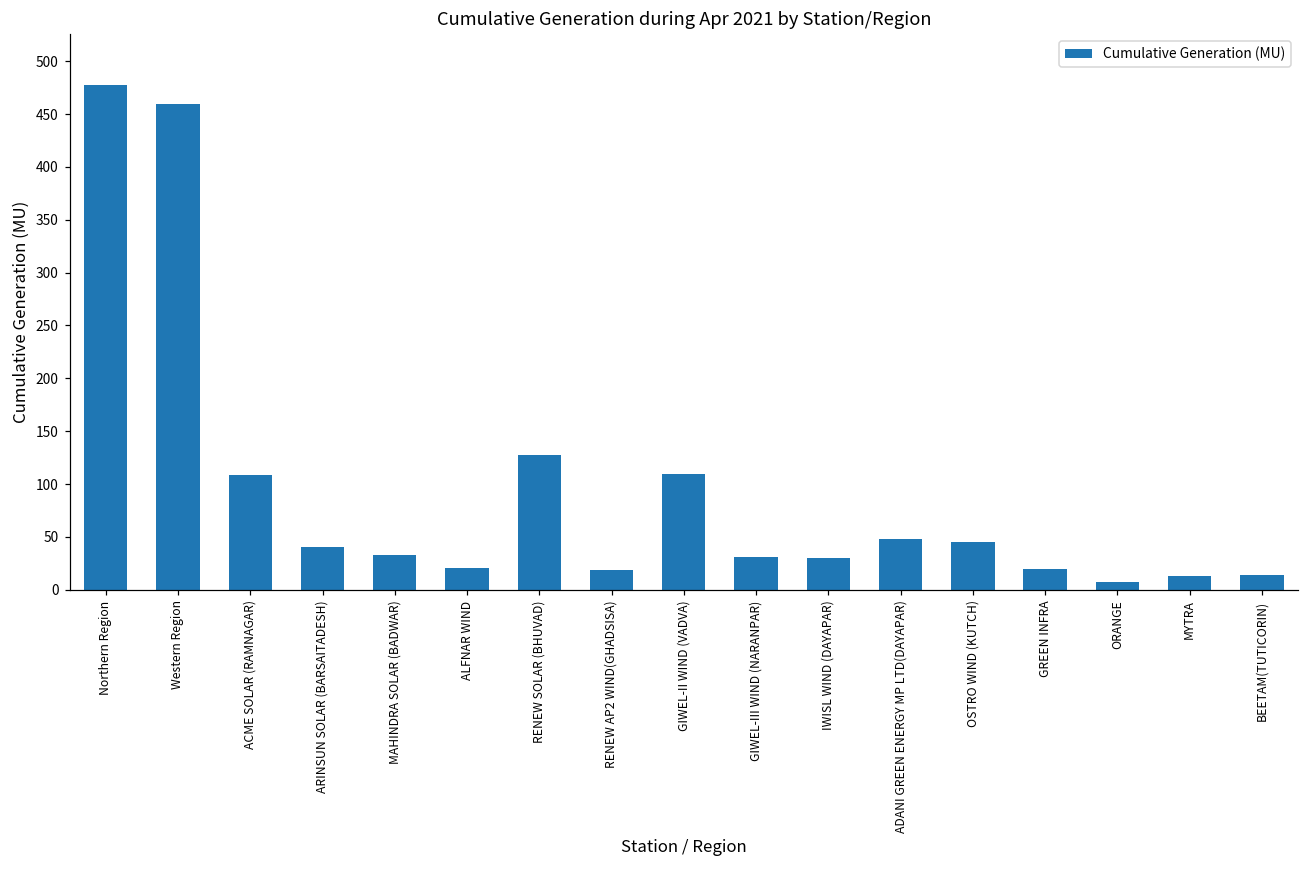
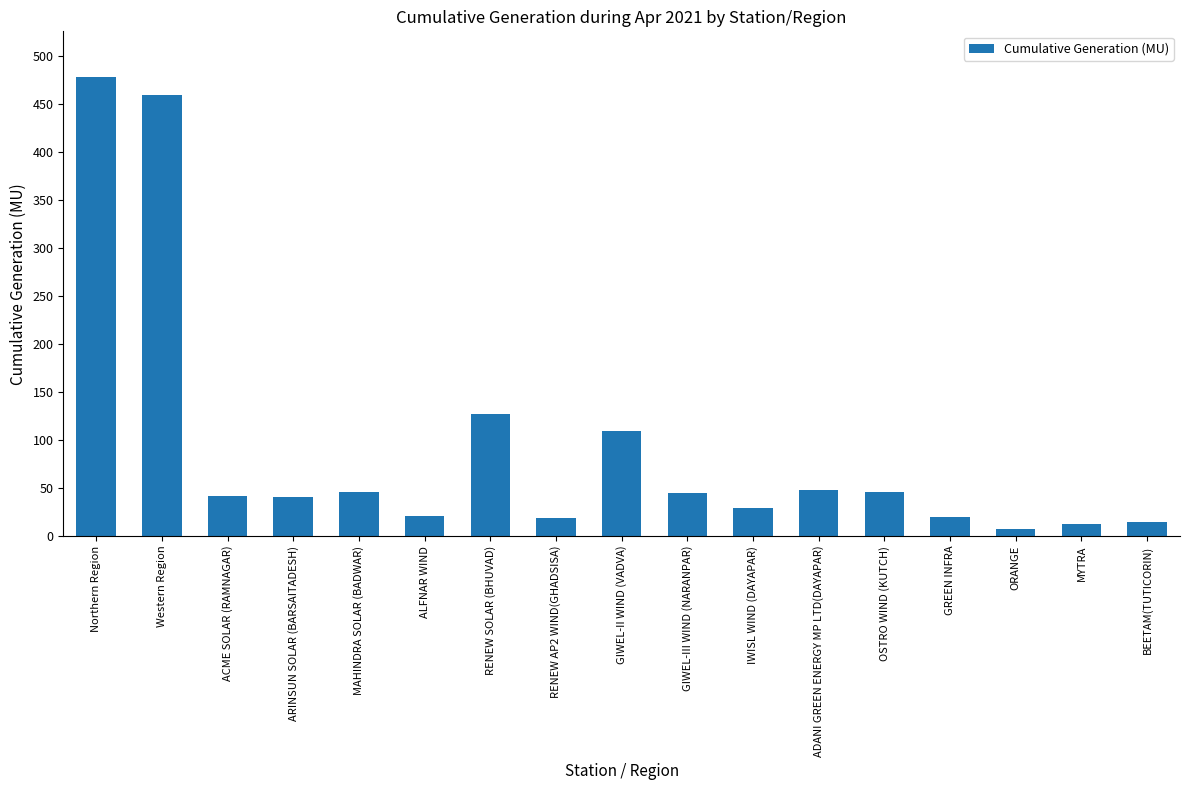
ACME SOLAR (RAMNAGAR): 110 -> 40
MAHINDRA SOLAR (BADWAR): 30 -> 50
GIWEL-III WIND (NARANPAR): 30 -> 50
